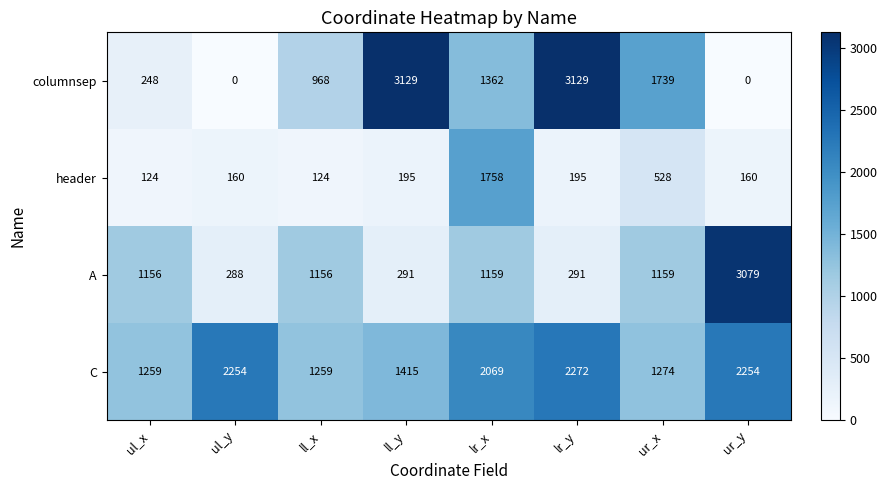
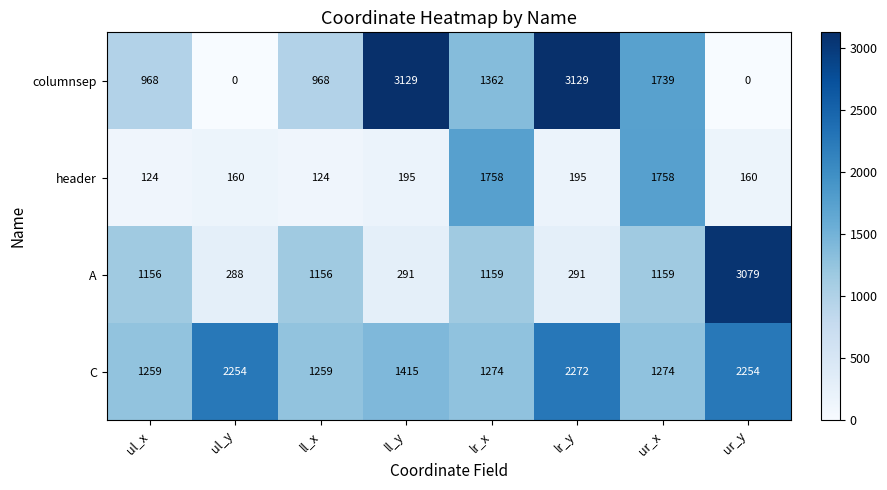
columnsep, ul_x: 248 -> 968
header, ur_x: 528 -> 1758
C, lr_x: 2069 -> 1274
